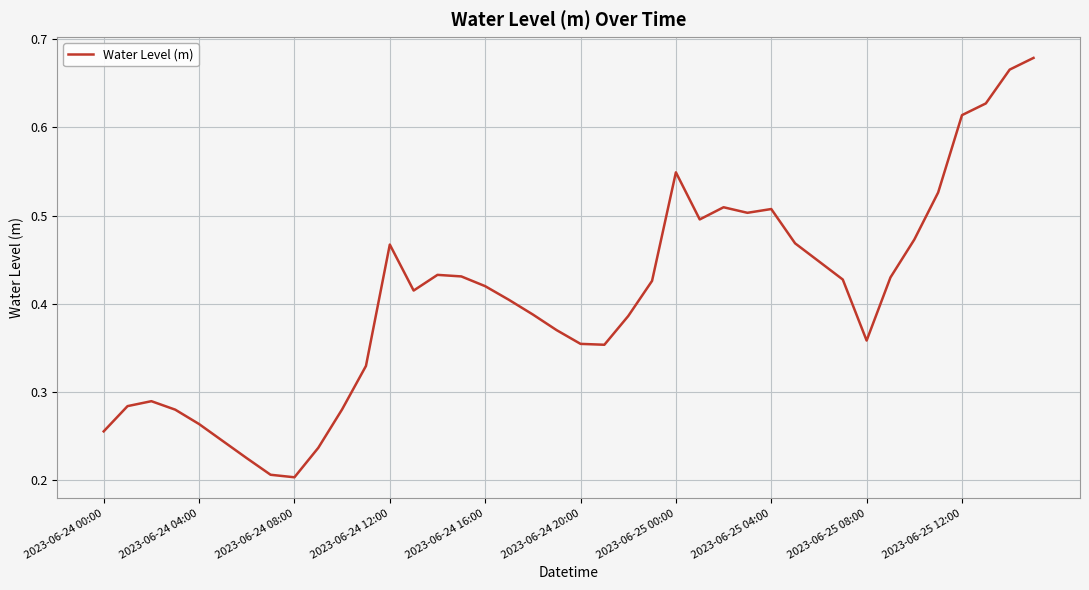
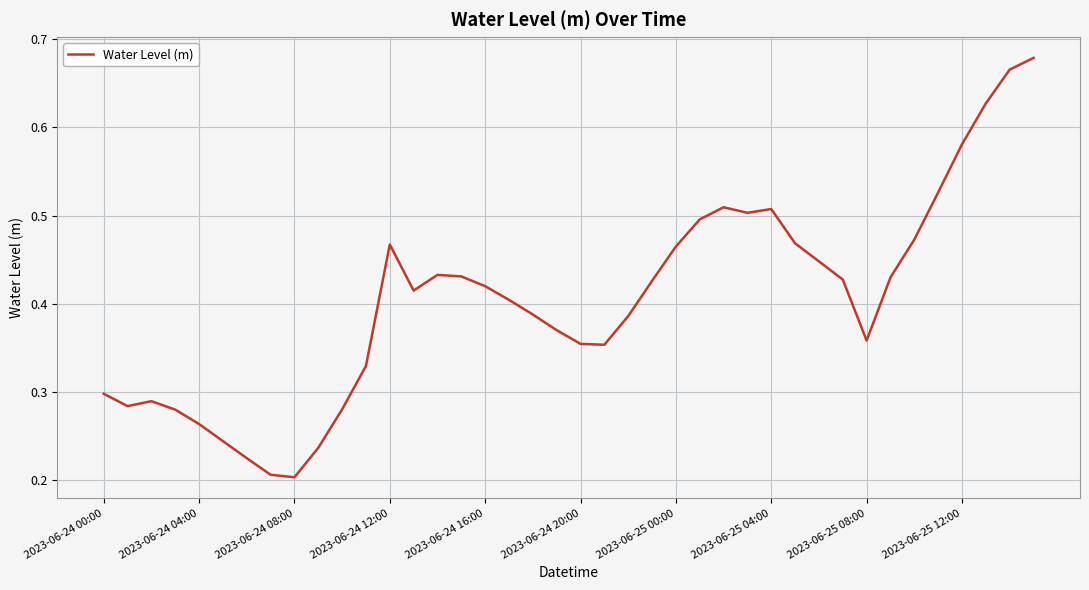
2023-06-24 00:00: 0.26 -> 0.30
2023-06-25 00:00: 0.55 -> 0.46
2023-06-25 12:00: 0.61 -> 0.58
